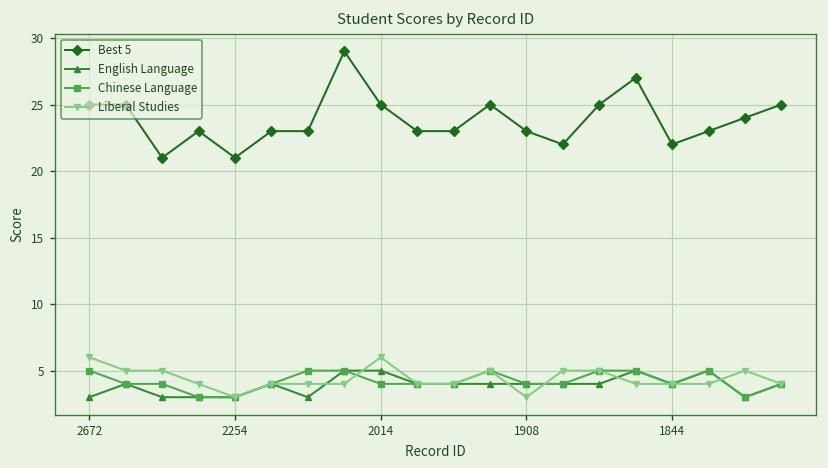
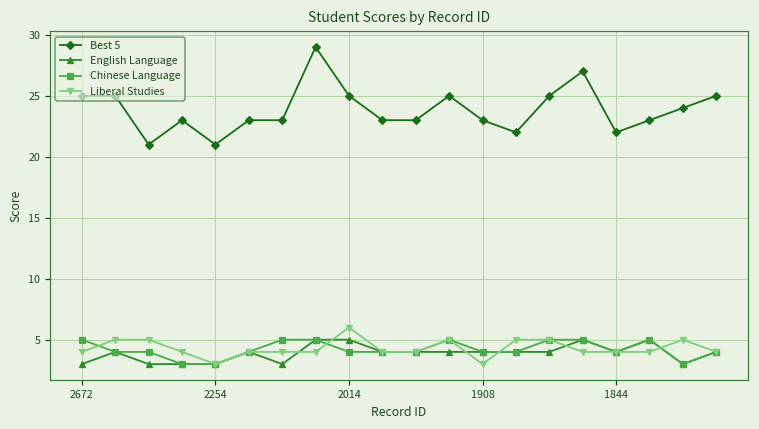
Liberal Studies, 2672: 6 -> 4
